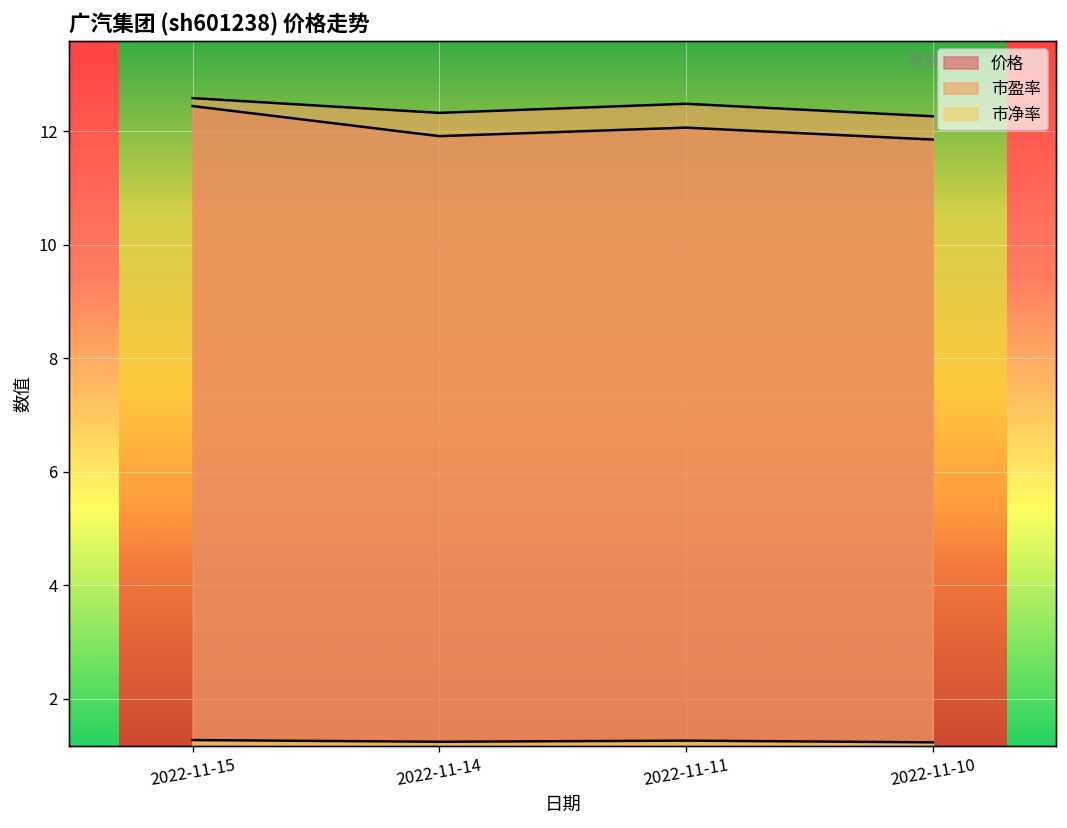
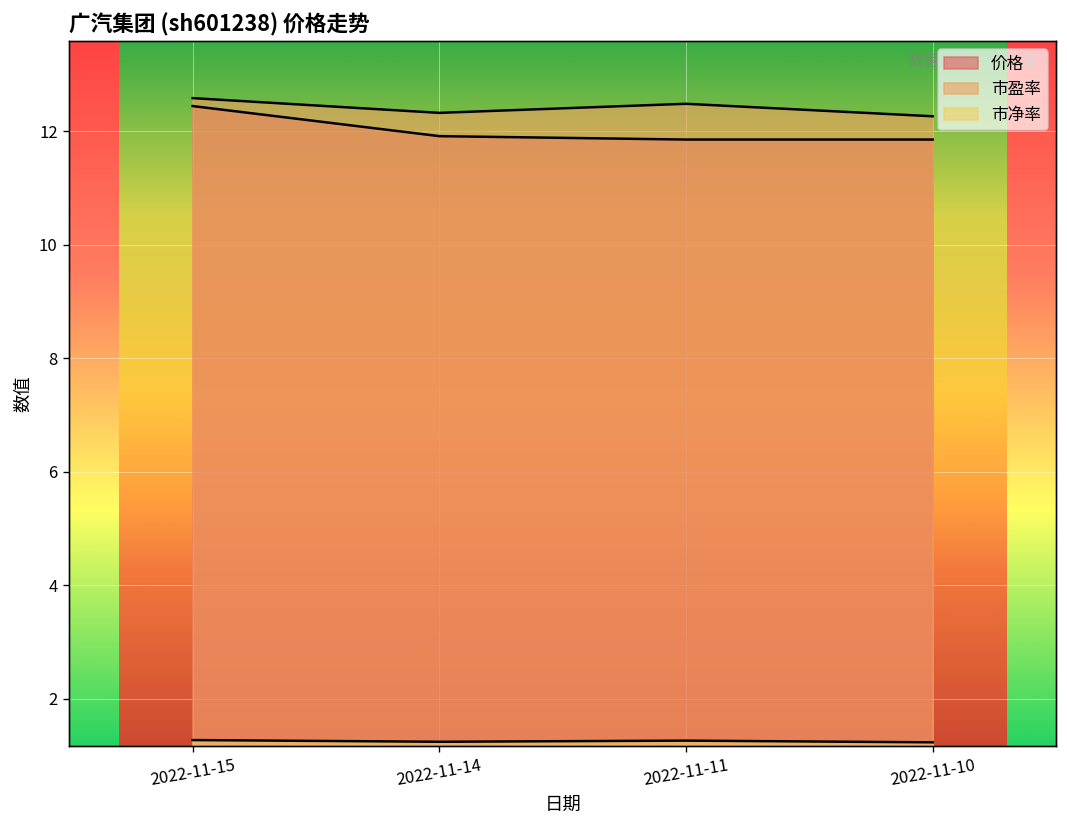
价格, 2022-11-11: 12.1 -> 11.9
